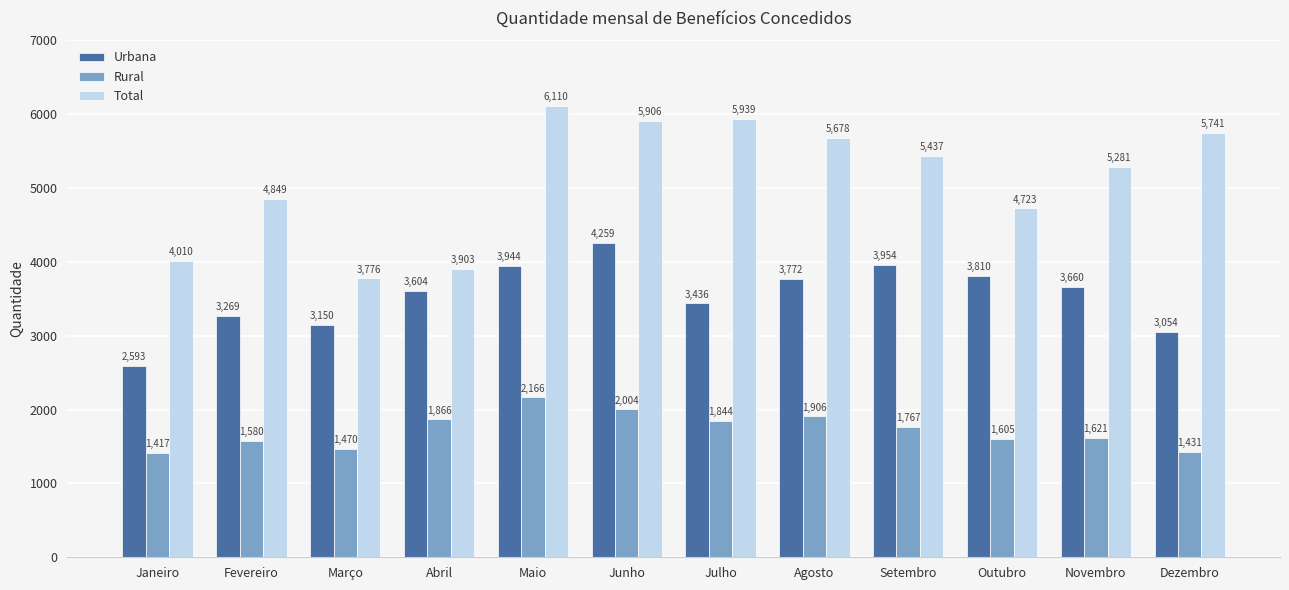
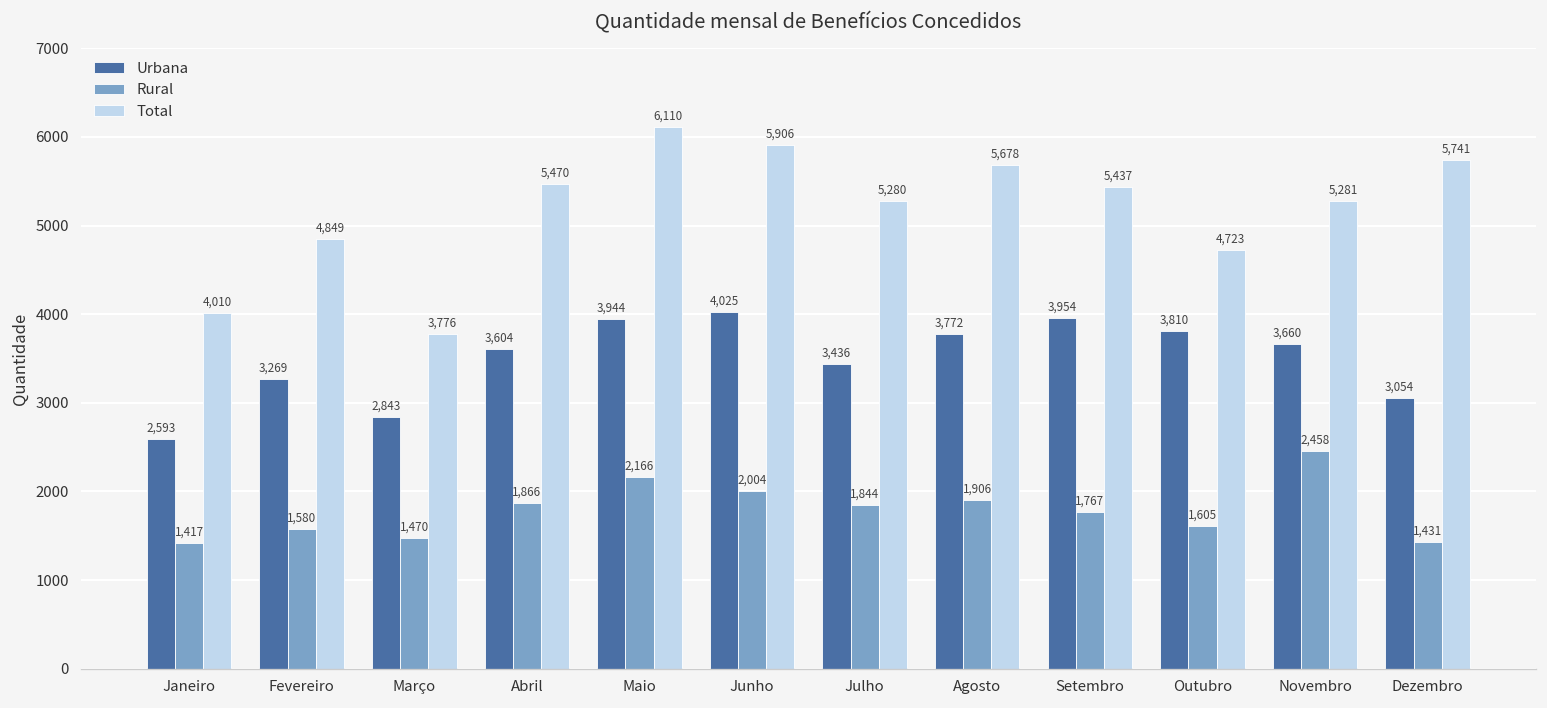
Urbana, Março: 3,150 -> 2,843
Total, Abril: 3,903 -> 5,470
Urbana, Junho: 4,259 -> 4,025
Total, Julho: 5,939 -> 5,280
Rural, Novembro: 1,621 -> 2,458
